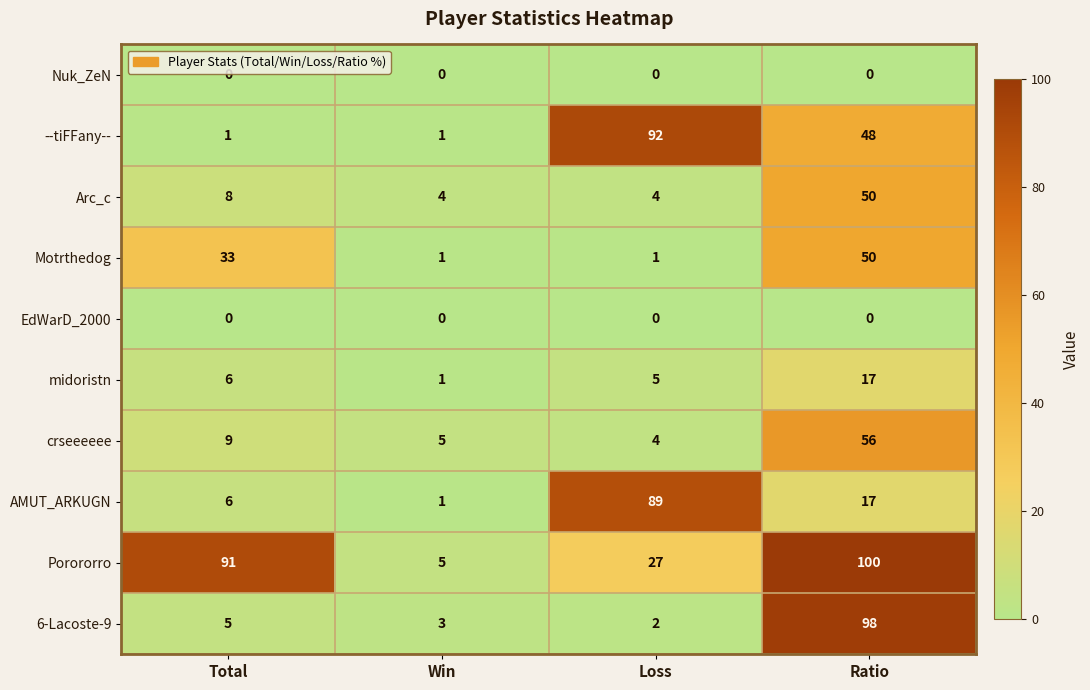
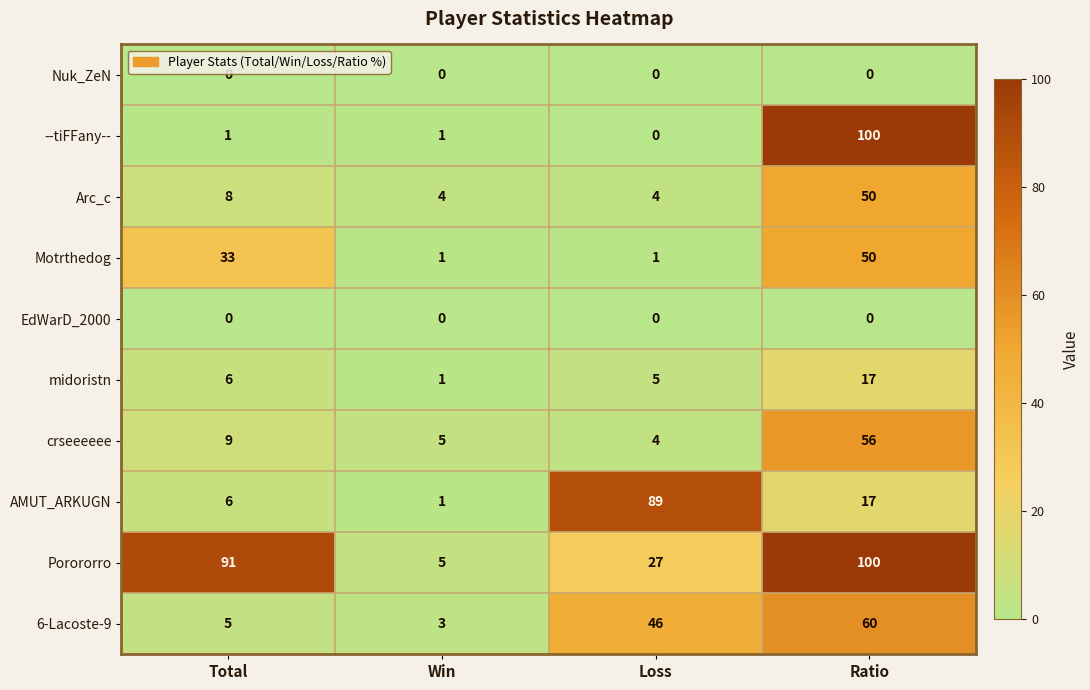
--tiFFany--, Loss: 92 -> 0
--tiFFany--, Ratio: 48 -> 100
6-Lacoste-9, Loss: 2 -> 46
6-Lacoste-9, Ratio: 98 -> 60
